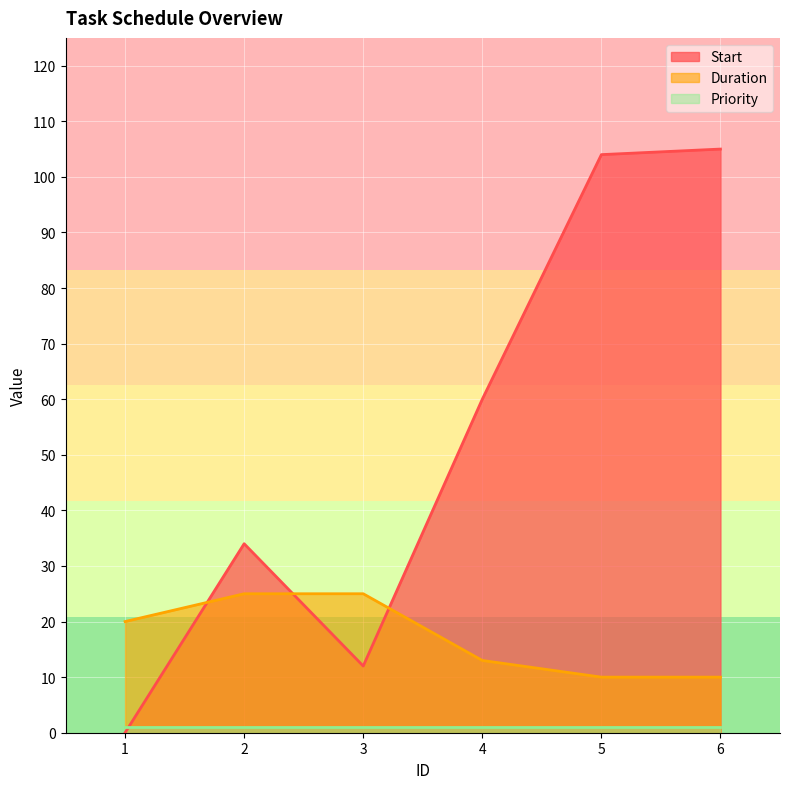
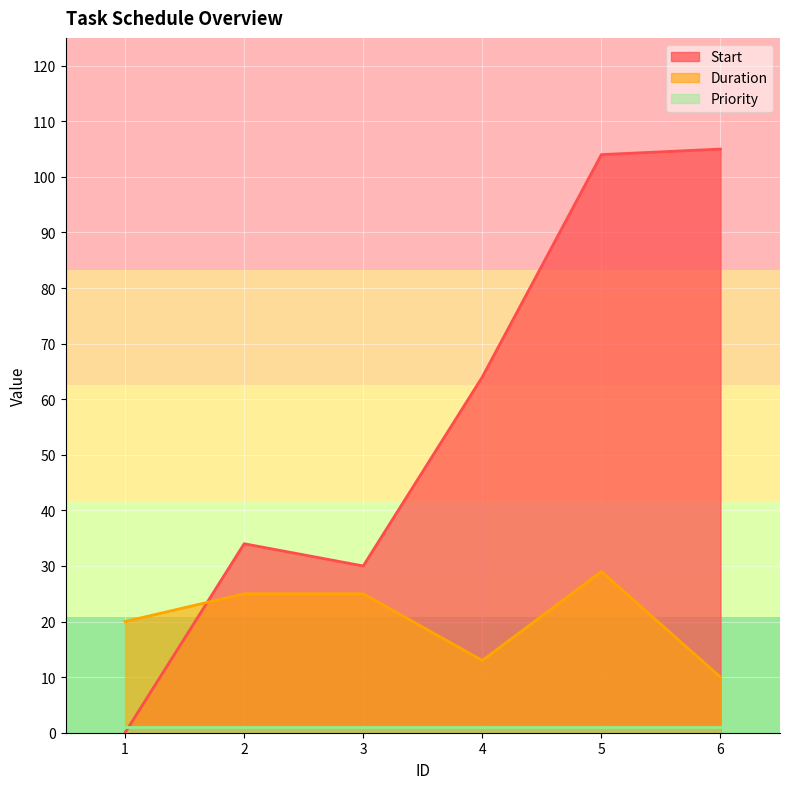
Start, 3: 12 -> 30
Start, 4: 60 -> 64
Duration, 5: 10 -> 29
